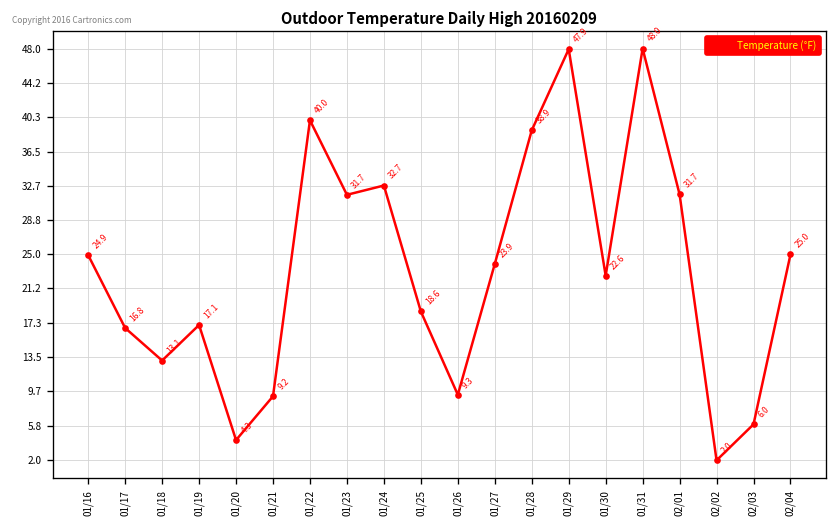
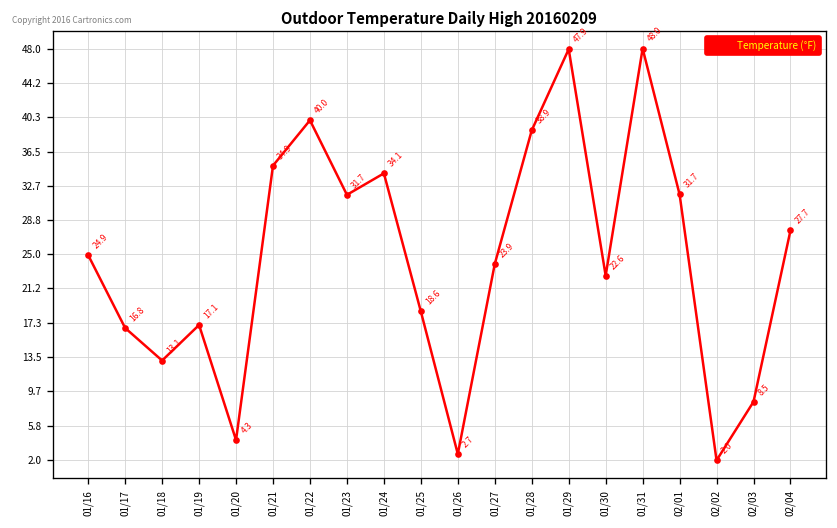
01/21: 9.2 -> 34.9
01/24: 32.7 -> 34.1
01/26: 9.3 -> 2.7
02/03: 6.0 -> 8.5
02/04: 25.0 -> 27.7
